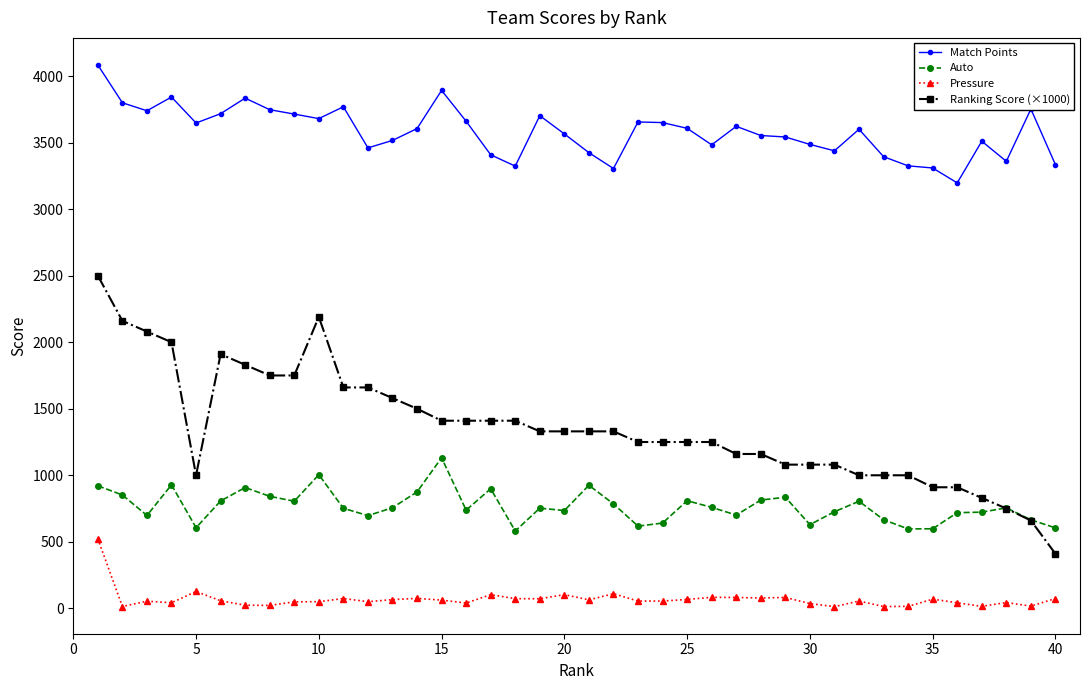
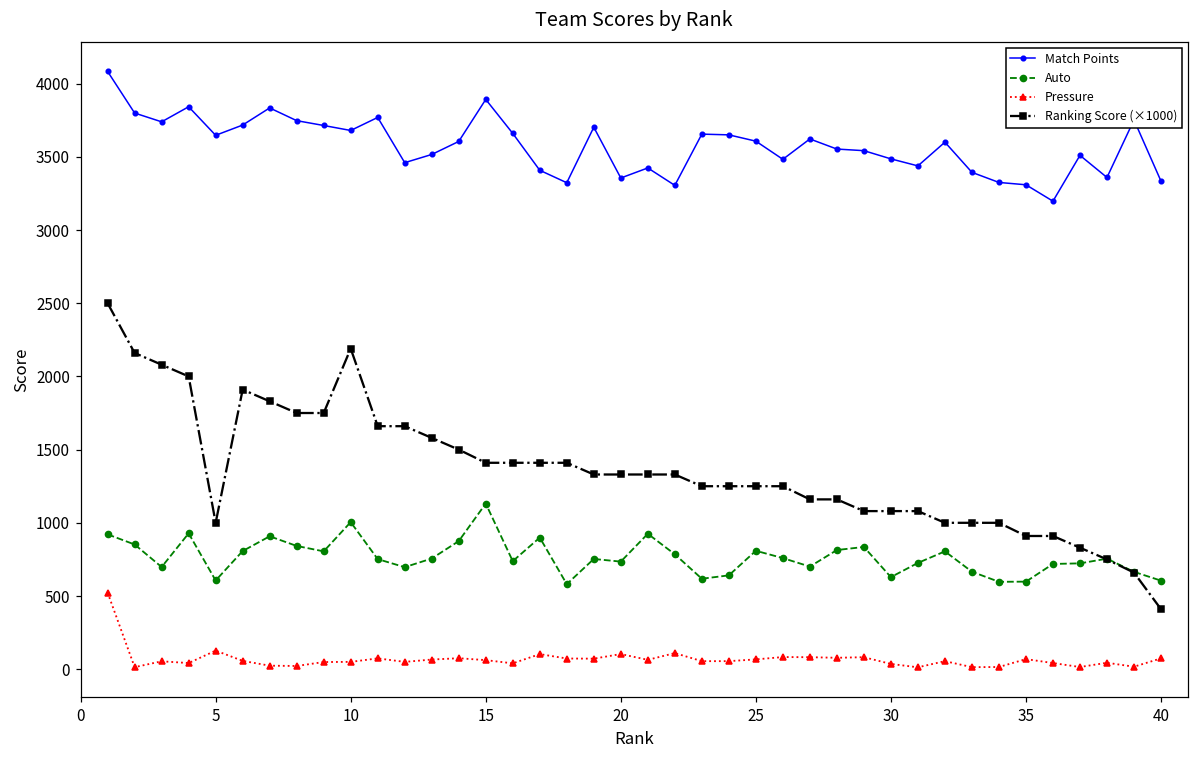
Match Points, 20: 3570 -> 3360
